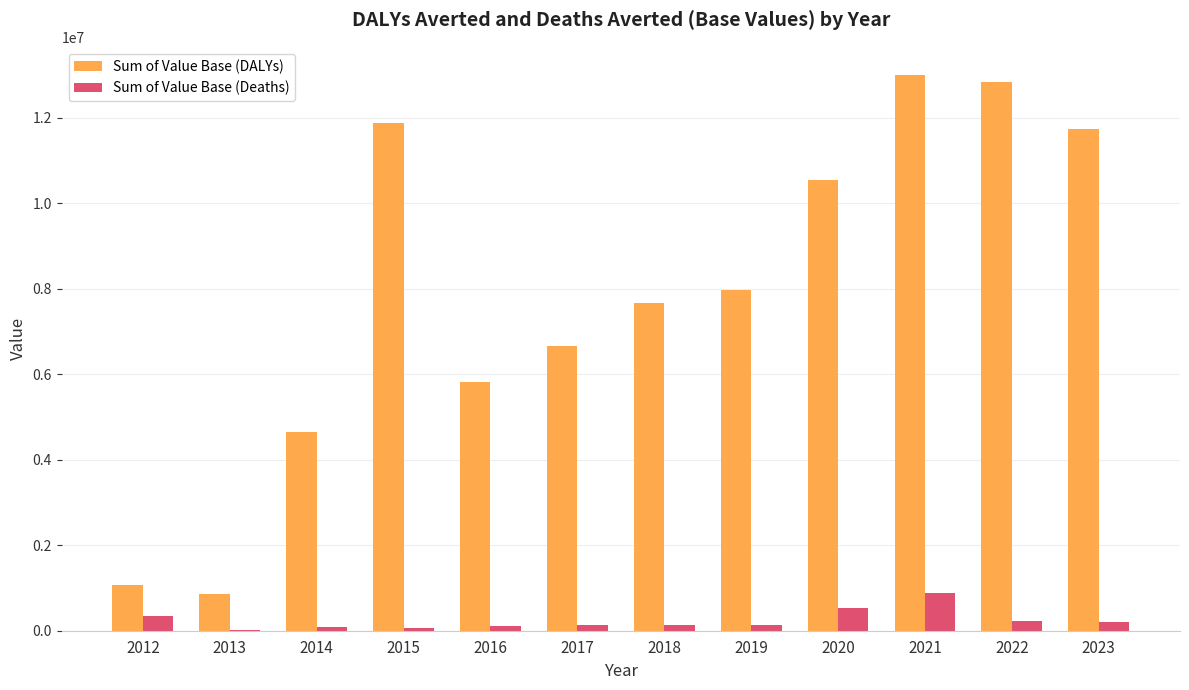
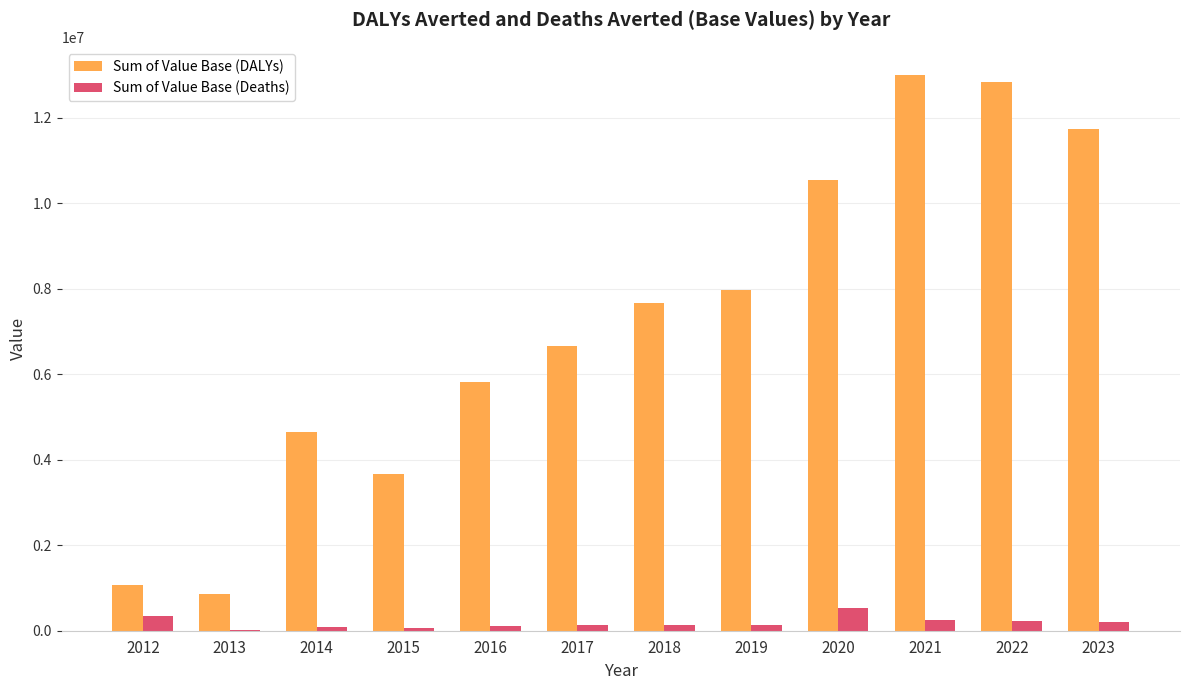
Sum of Value Base (DALYs), 2015: 11900000 -> 3700000
Sum of Value Base (Deaths), 2021: 900000 -> 200000
